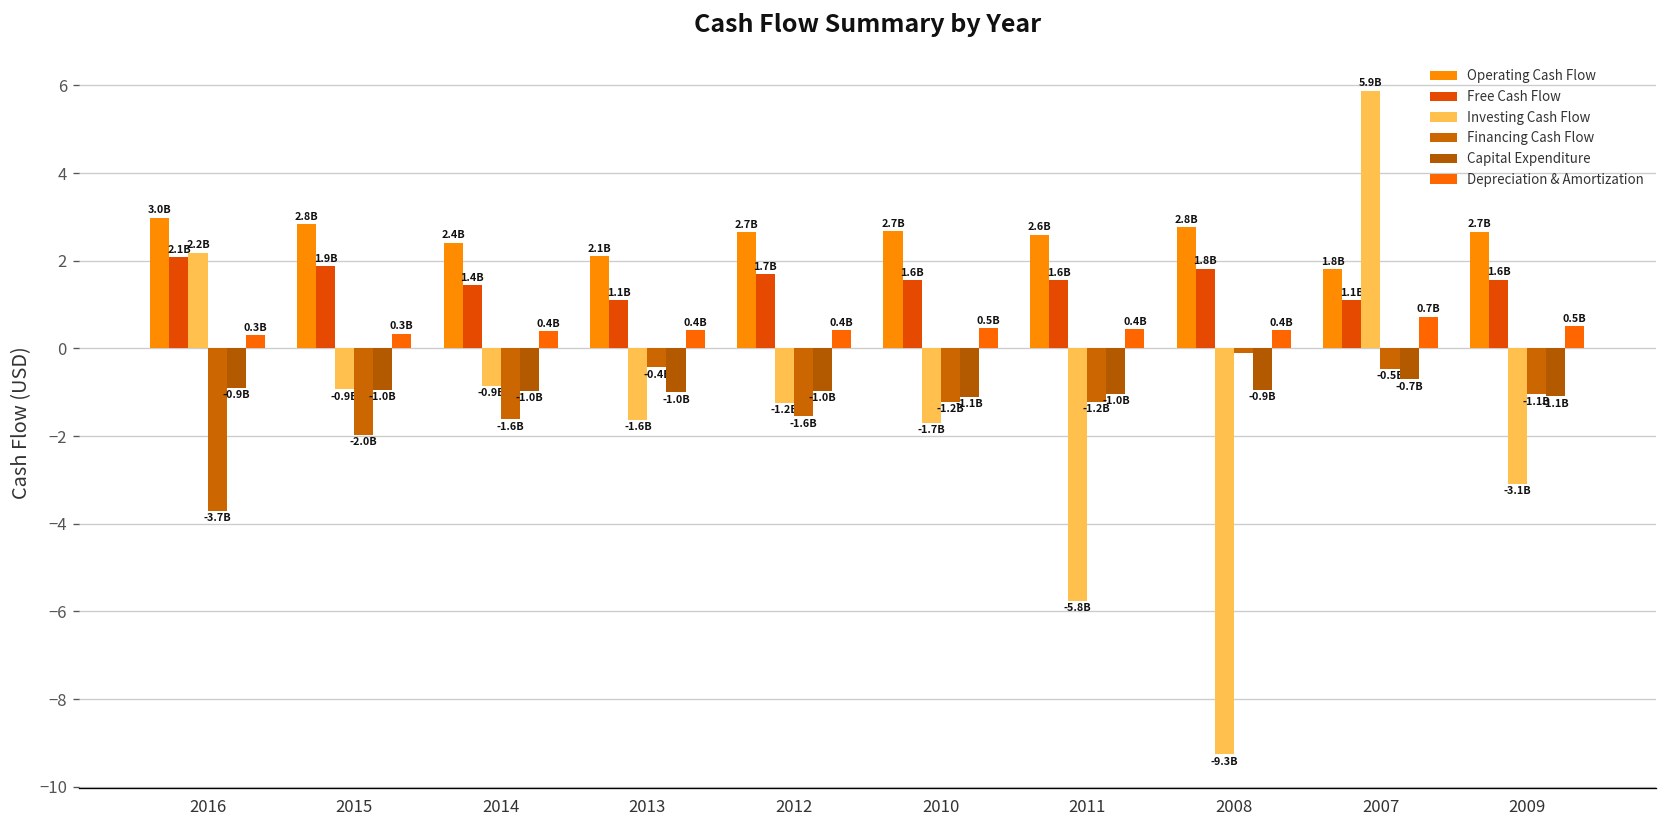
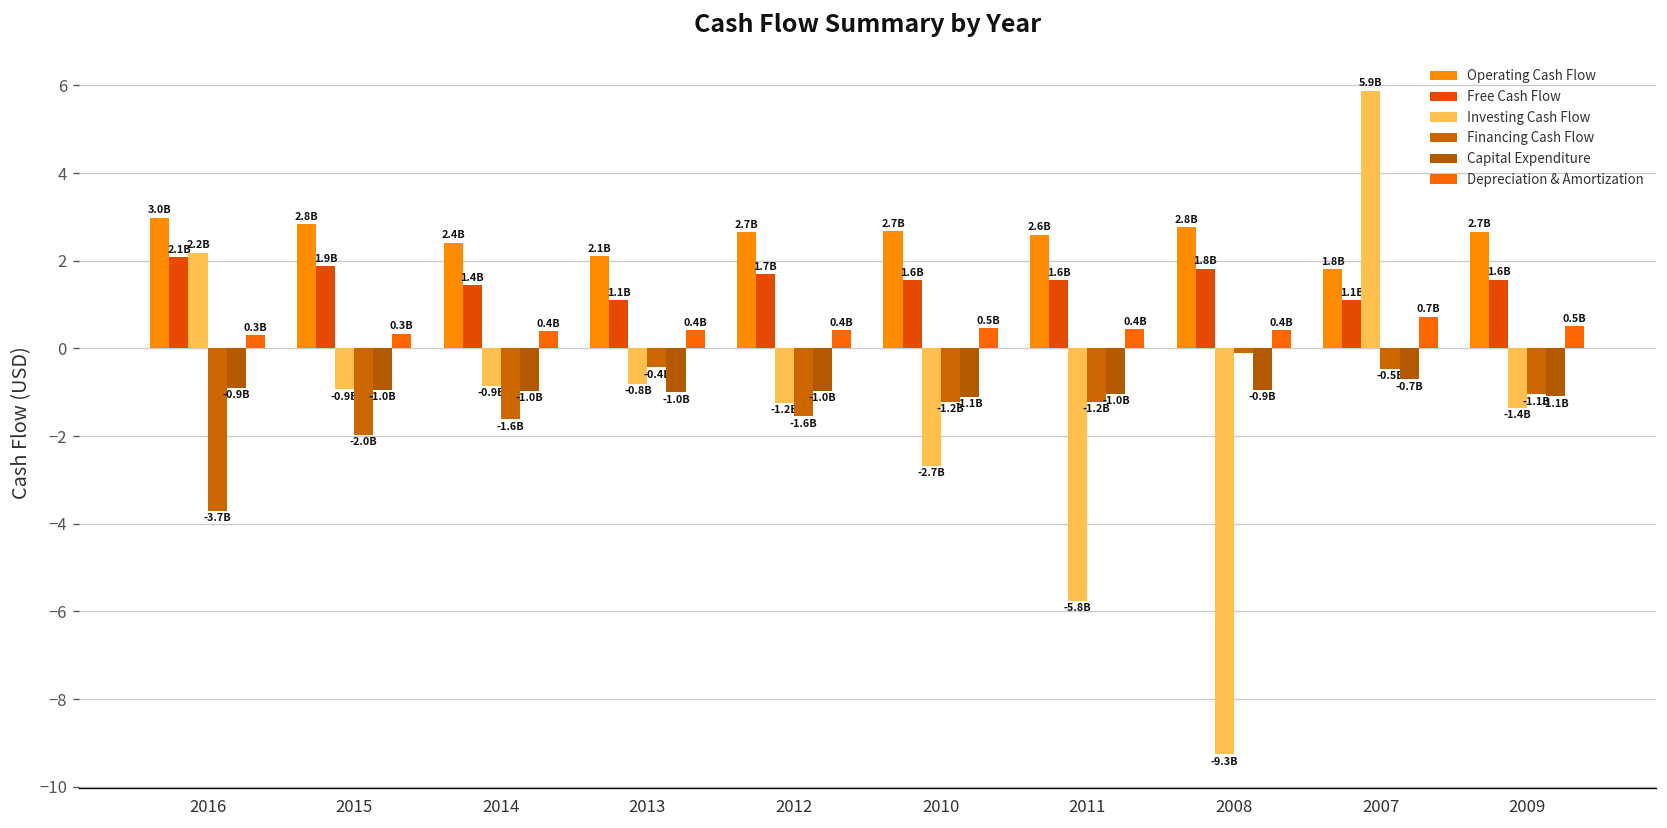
Investing Cash Flow, 2013: -1.6B -> -0.8B
Investing Cash Flow, 2010: -1.7B -> -2.7B
Investing Cash Flow, 2009: -3.1B -> -1.4B
